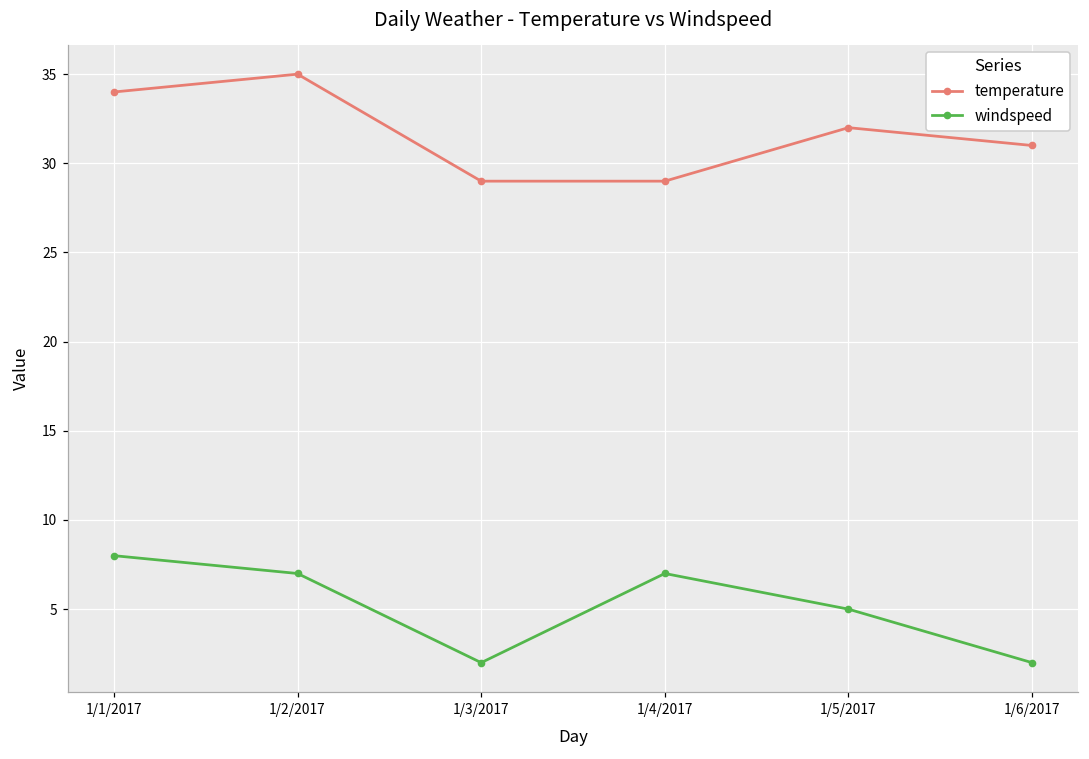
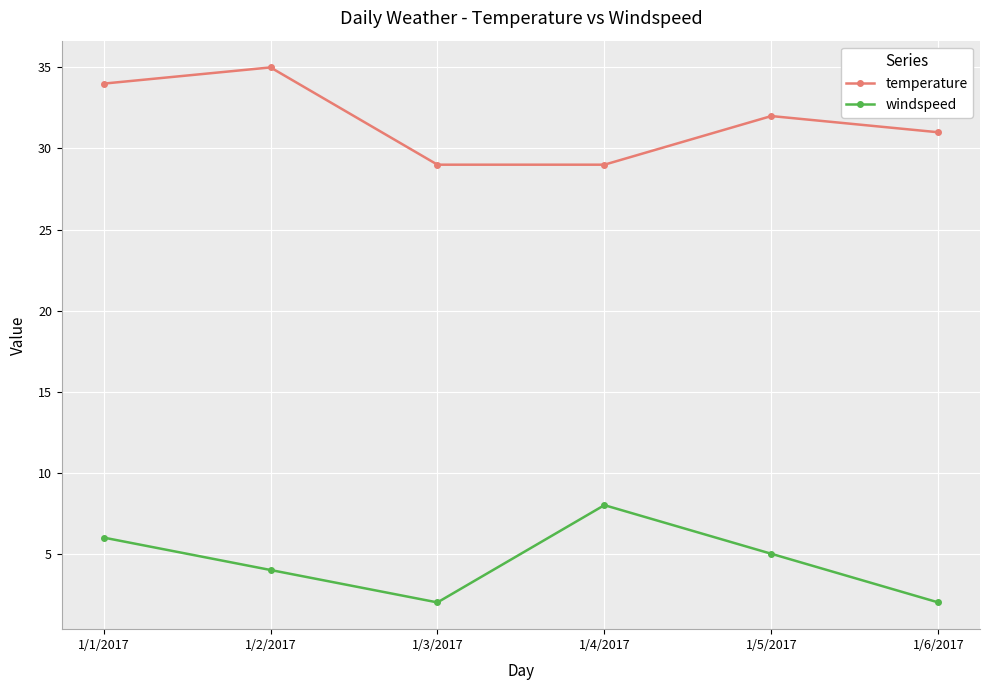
windspeed, 1/1/2017: 8 -> 6
windspeed, 1/2/2017: 7 -> 4
windspeed, 1/4/2017: 7 -> 8
